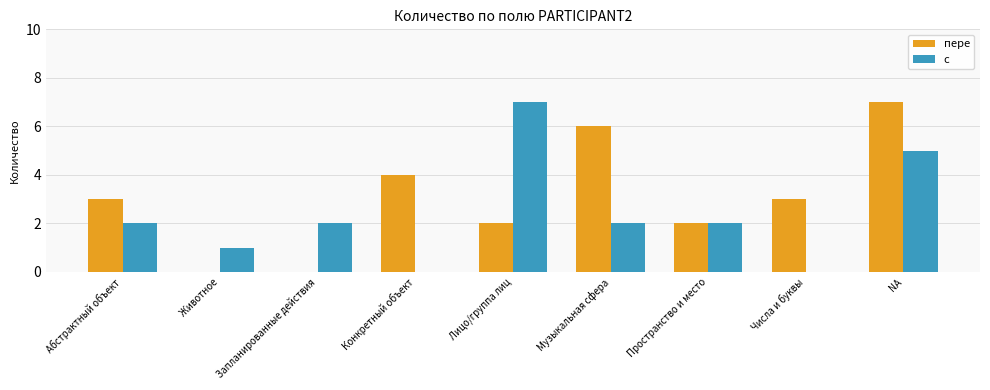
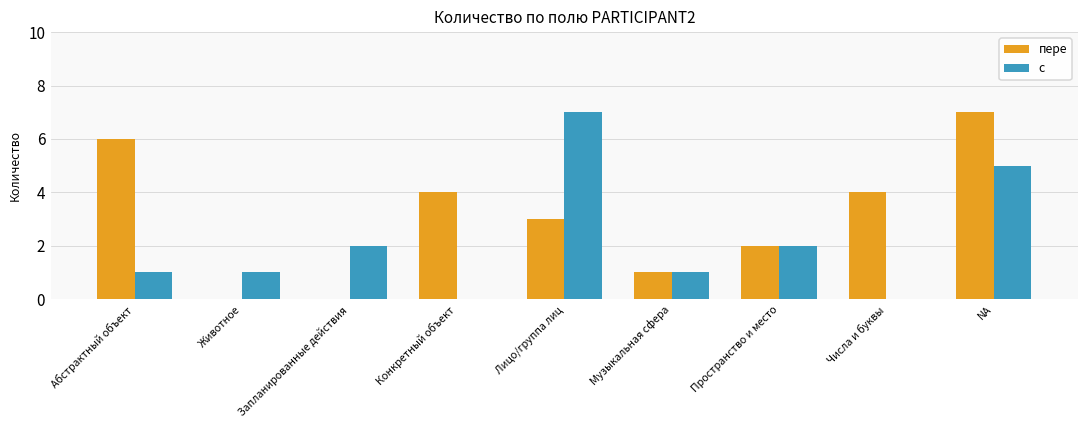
пере, Абстрактный объект: 3 -> 6
с, Абстрактный объект: 2 -> 1
пере, Лицо/группа лиц: 2 -> 3
пере, Музыкальная сфера: 6 -> 1
с, Музыкальная сфера: 2 -> 1
пере, Числа и буквы: 3 -> 4
